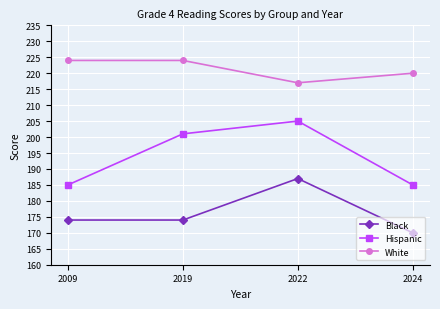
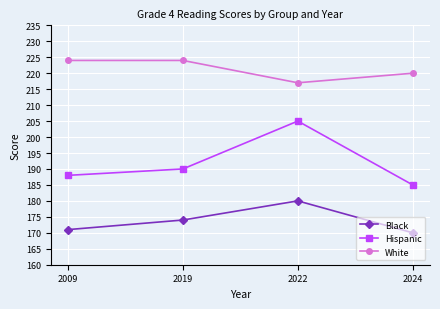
Black, 2009: 174 -> 171
Hispanic, 2009: 185 -> 188
Hispanic, 2019: 201 -> 190
Black, 2022: 187 -> 180
